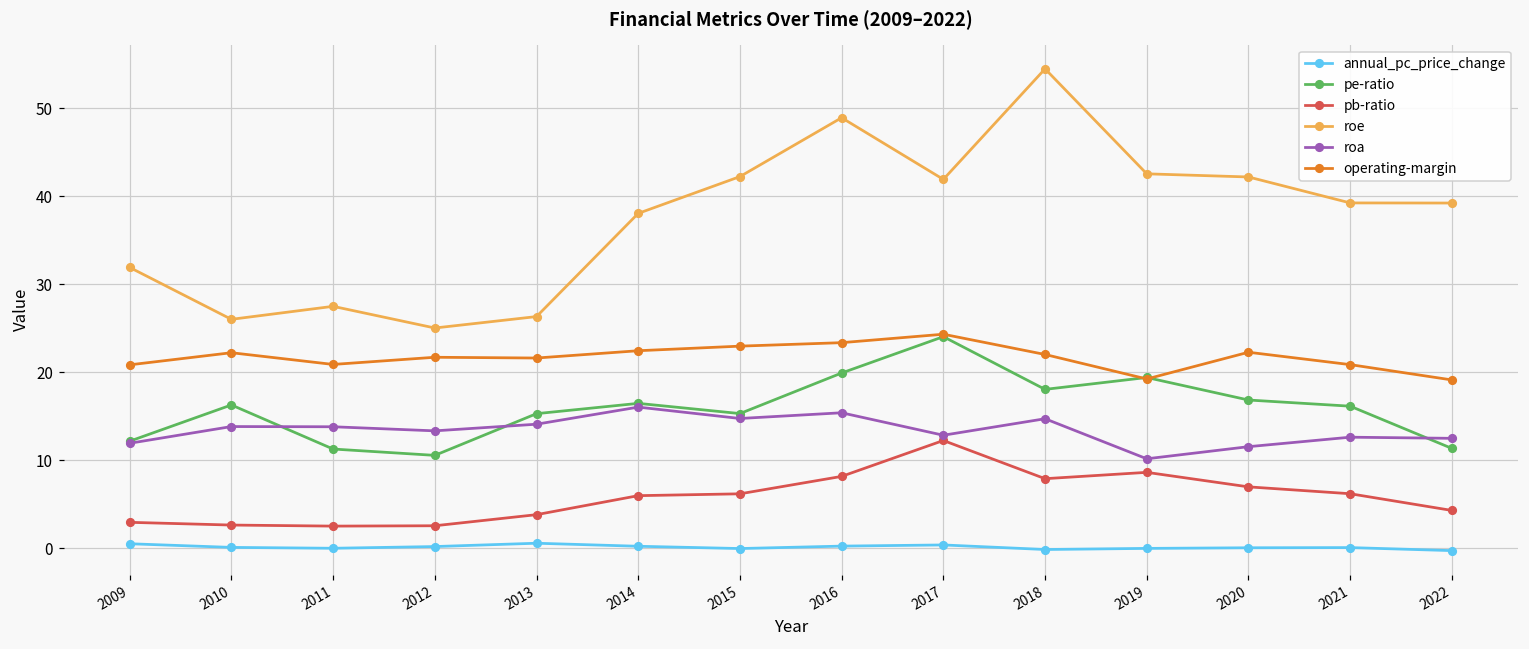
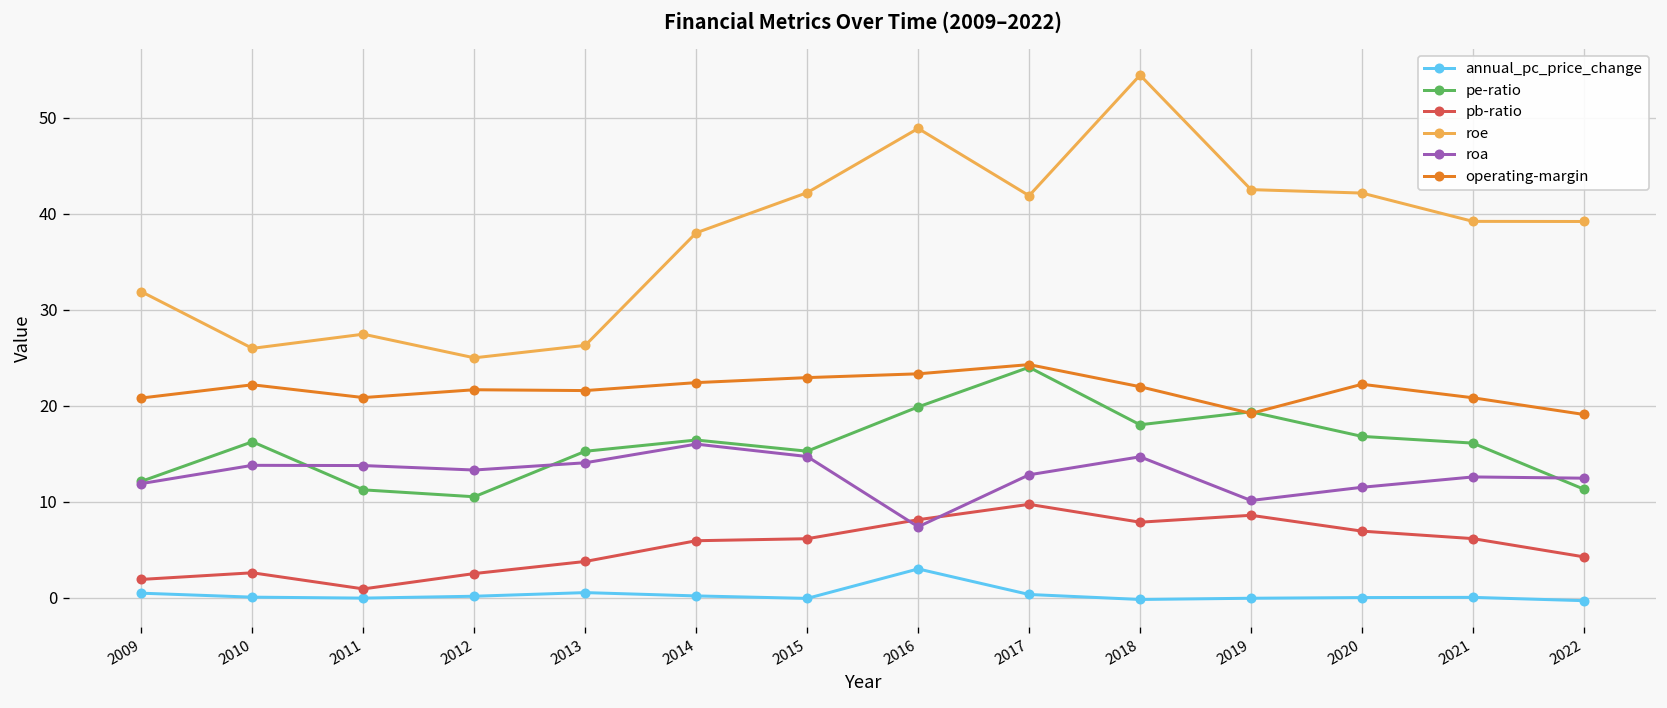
pb-ratio, 2009: 3 -> 2
pb-ratio, 2011: 2 -> 1
annual_pc_price_change, 2016: 0 -> 3
roa, 2016: 15 -> 7
pb-ratio, 2017: 12 -> 10
